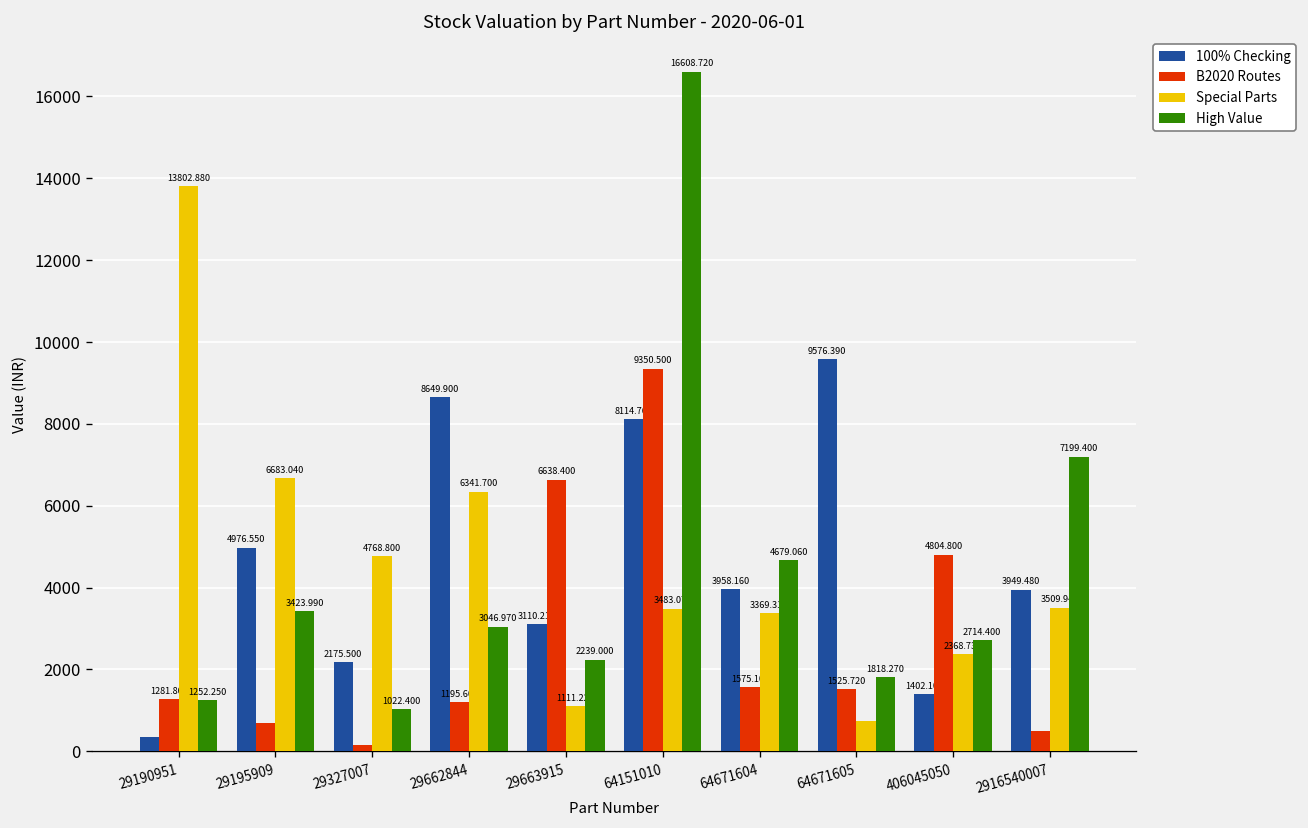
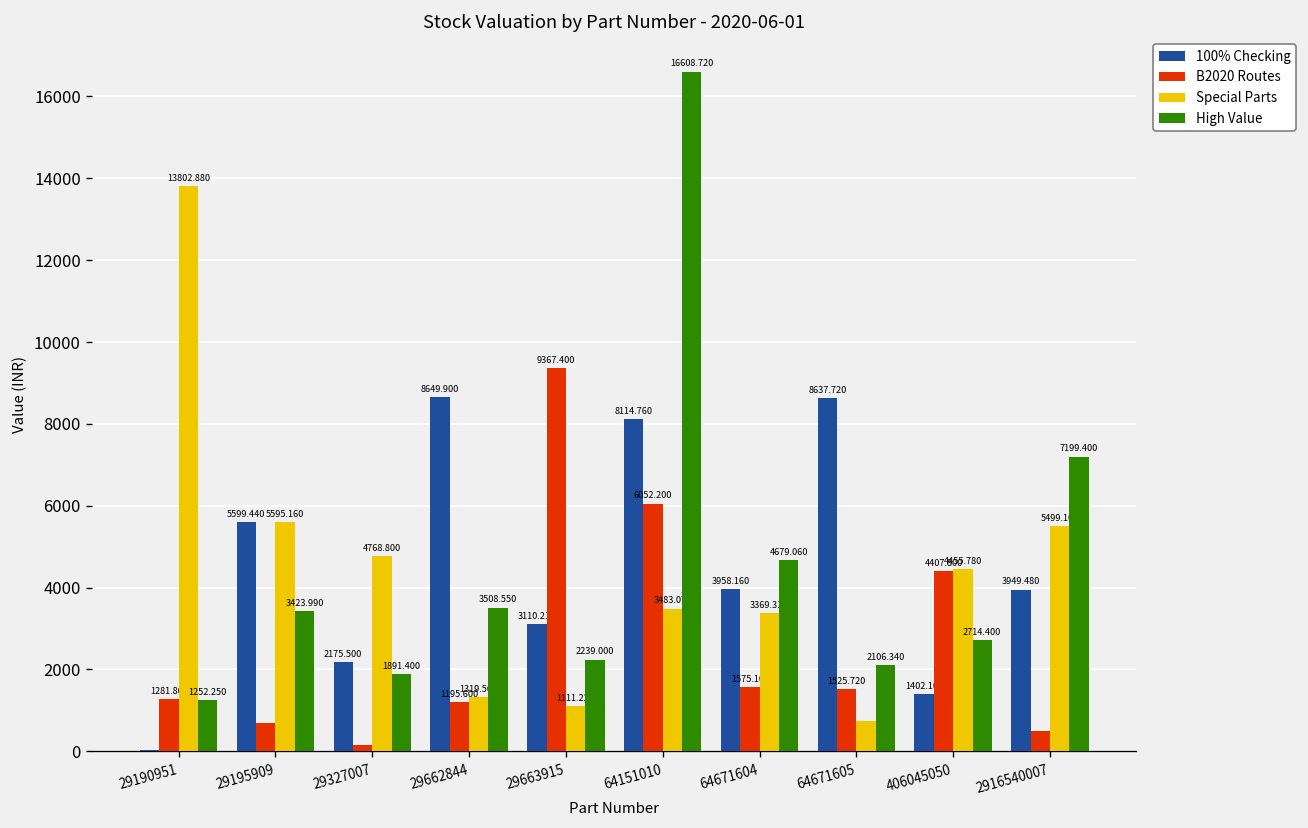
100% Checking, 29190951: 300 -> 0
100% Checking, 29195909: 4976.550 -> 5599.440
Special Parts, 29195909: 6683.040 -> 5595.160
High Value, 29327007: 1022.400 -> 1891.400
Special Parts, 29662844: 6341.700 -> 1319.500
High Value, 29662844: 3046.970 -> 3508.550
B2020 Routes, 29663915: 6638.400 -> 9367.400
B2020 Routes, 64151010: 9350.500 -> 6052.200
100% Checking, 64671605: 9576.390 -> 8637.720
High Value, 64671605: 1818.270 -> 2106.340
B2020 Routes, 406045050: 4804.800 -> 4407.800
Special Parts, 406045050: 2368.730 -> 4455.780
Special Parts, 2916540007: 3509.940 -> 5499.100
